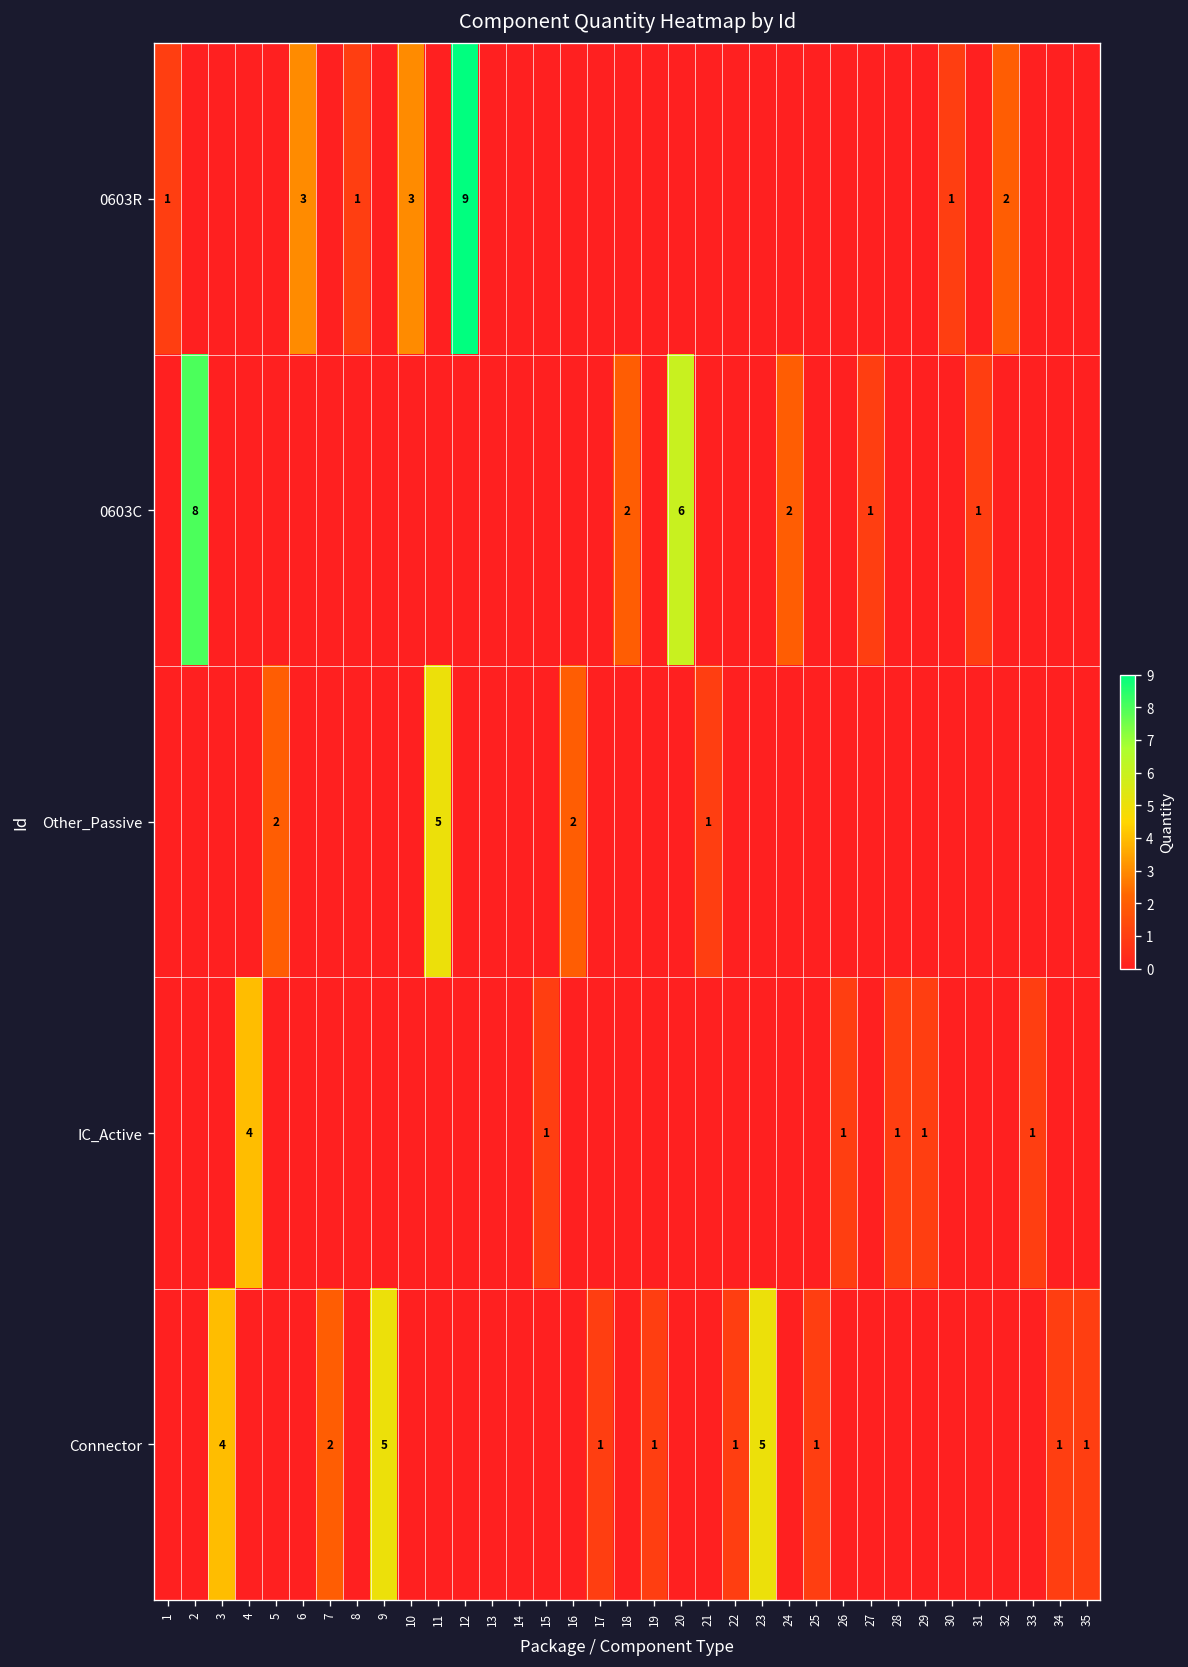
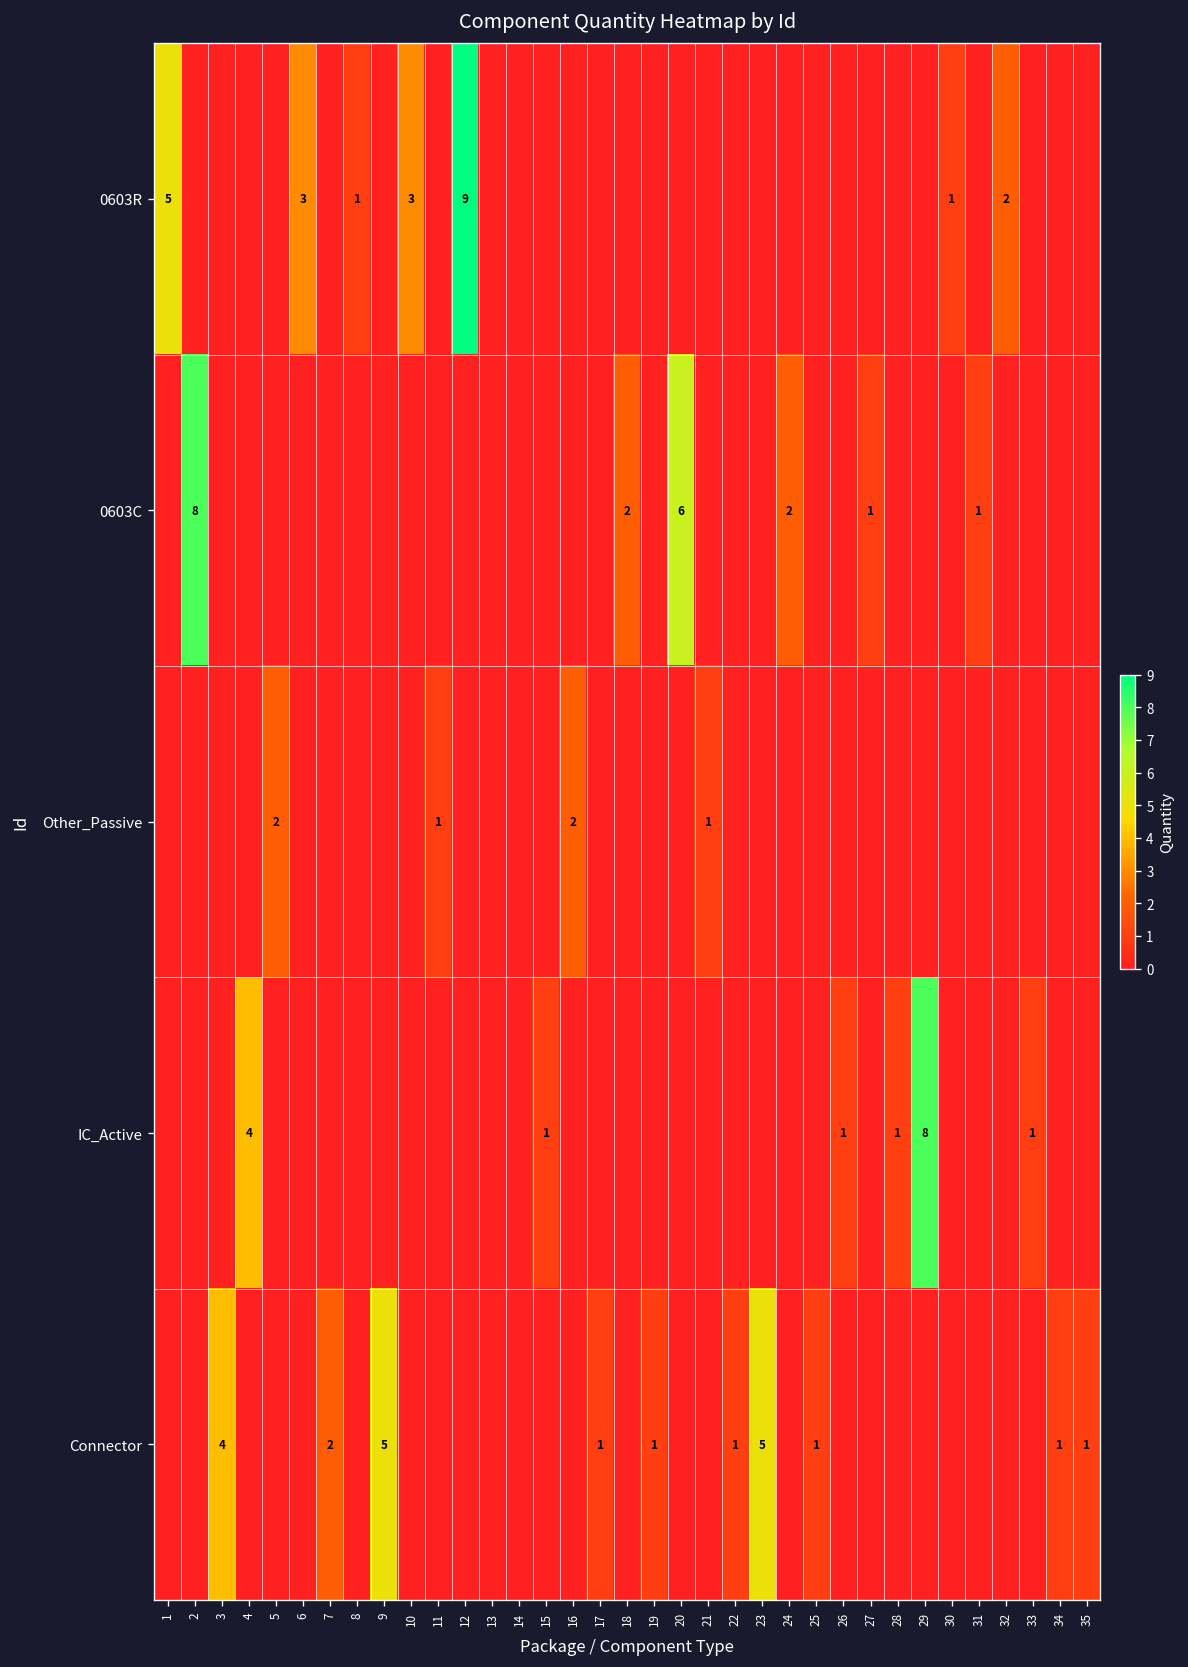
0603R, 1: 1 -> 5
Other_Passive, 11: 5 -> 1
IC_Active, 29: 1 -> 8
